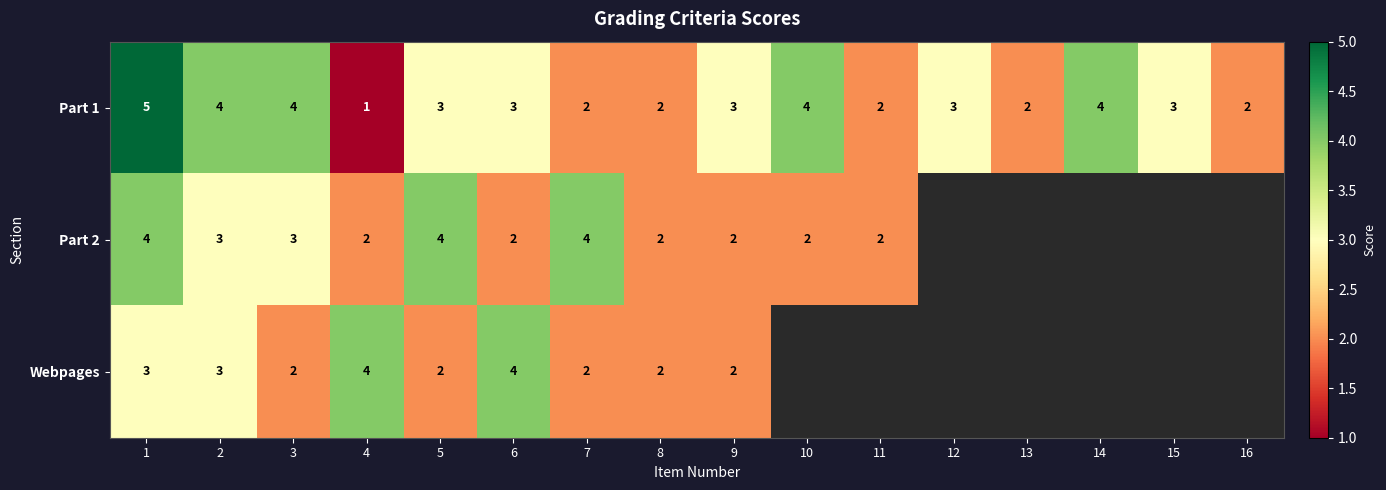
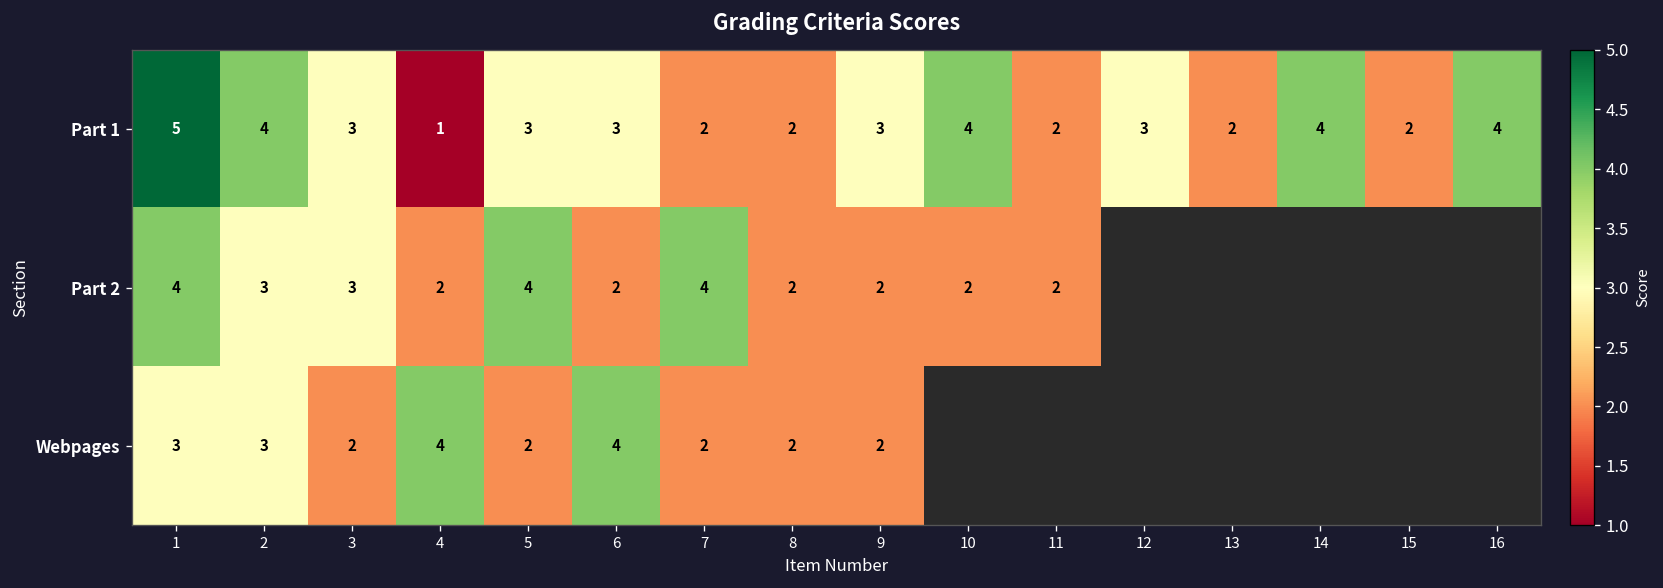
Part 1, 3: 4 -> 3
Part 1, 15: 3 -> 2
Part 1, 16: 2 -> 4
